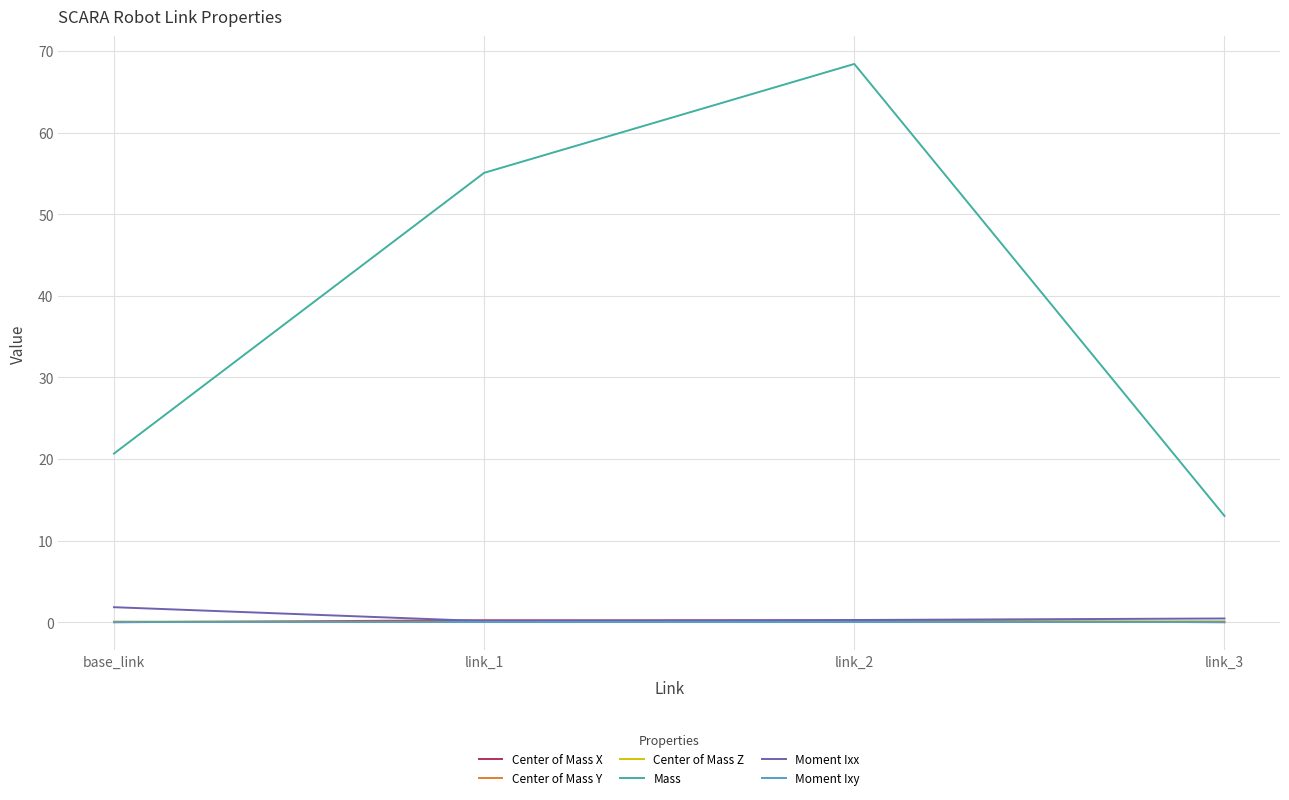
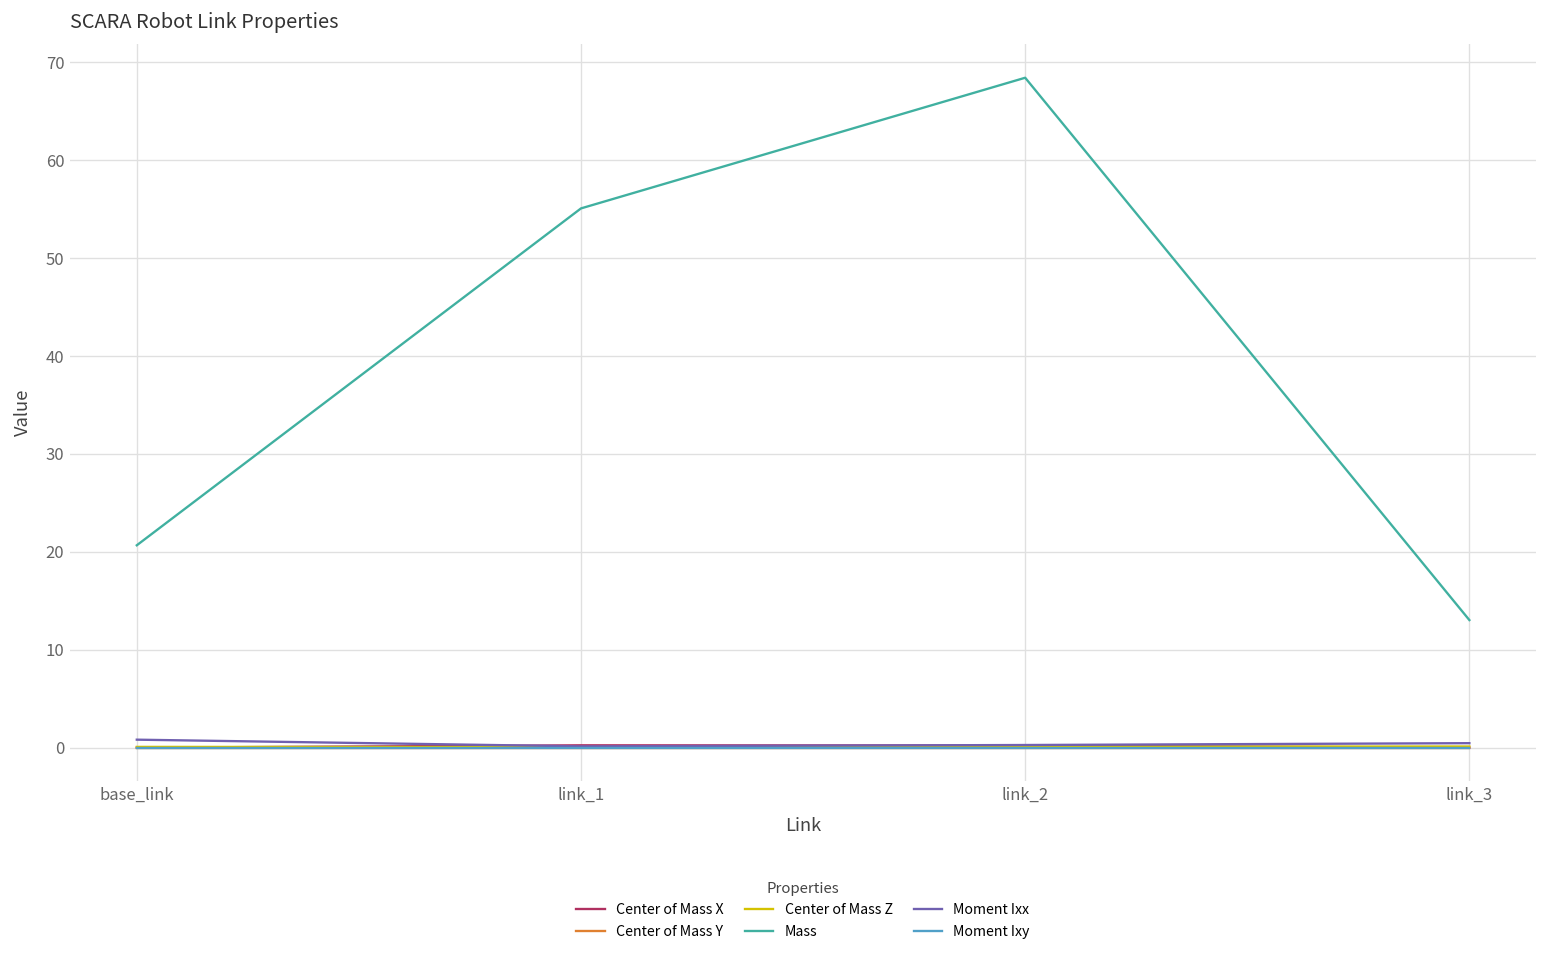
Moment Ixx, base_link: 2 -> 1
